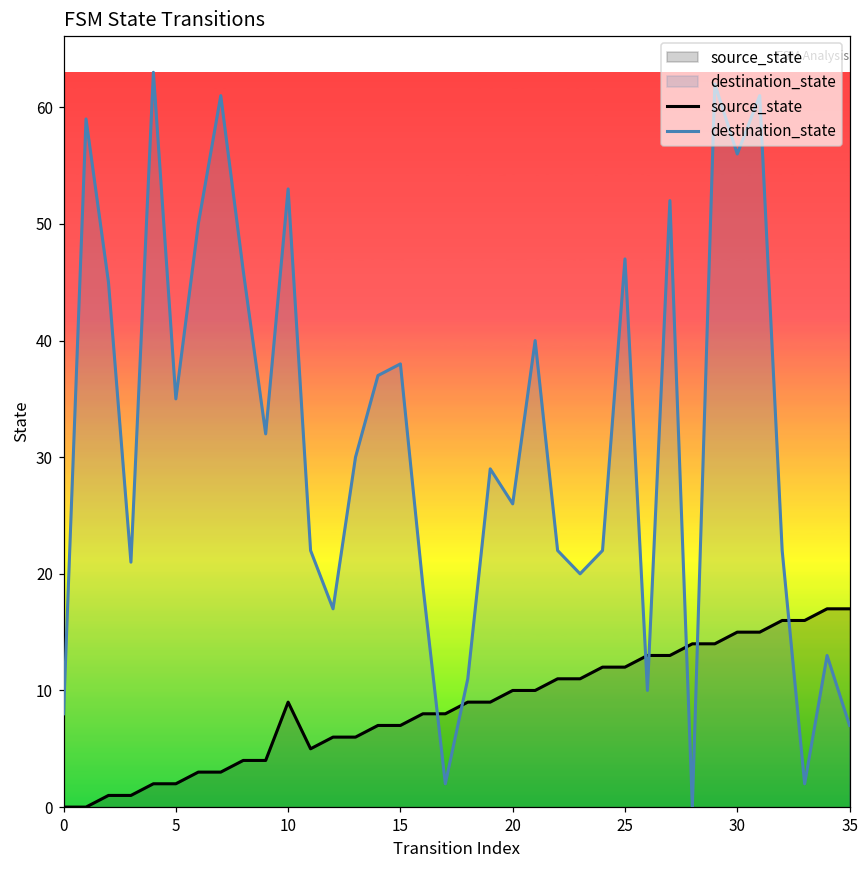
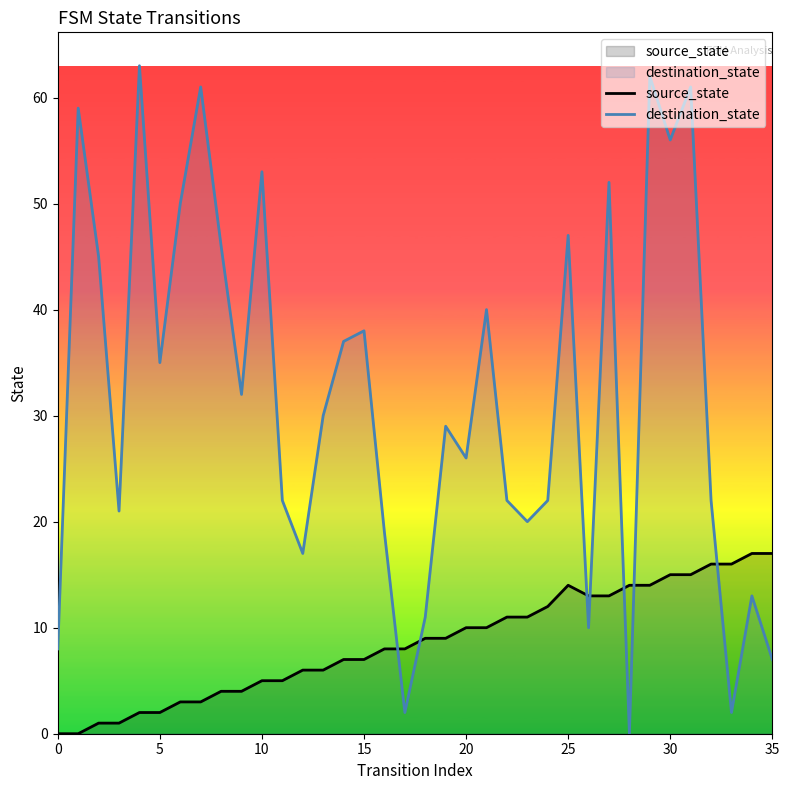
source_state, 10: 9 -> 5
source_state, 25: 12 -> 14
